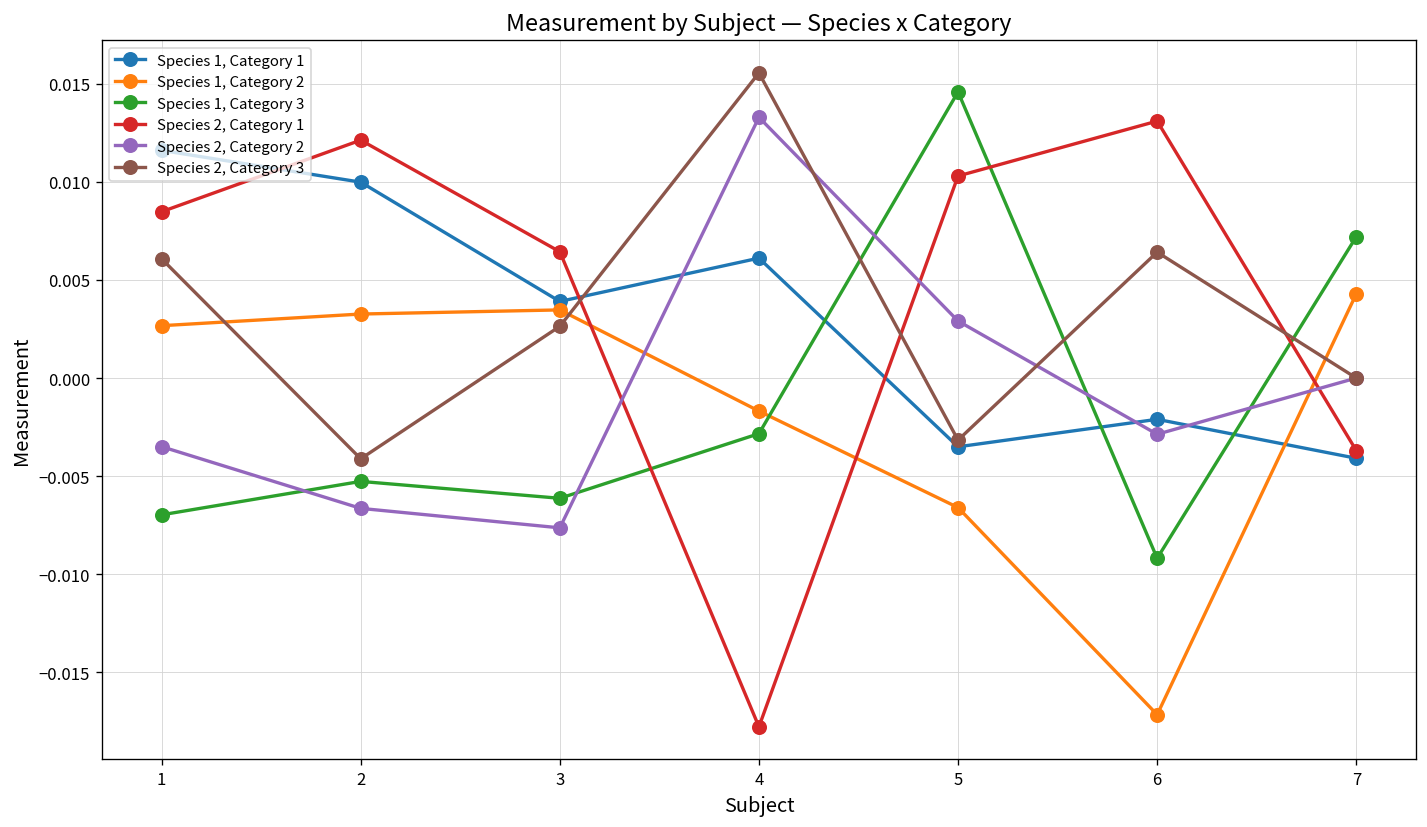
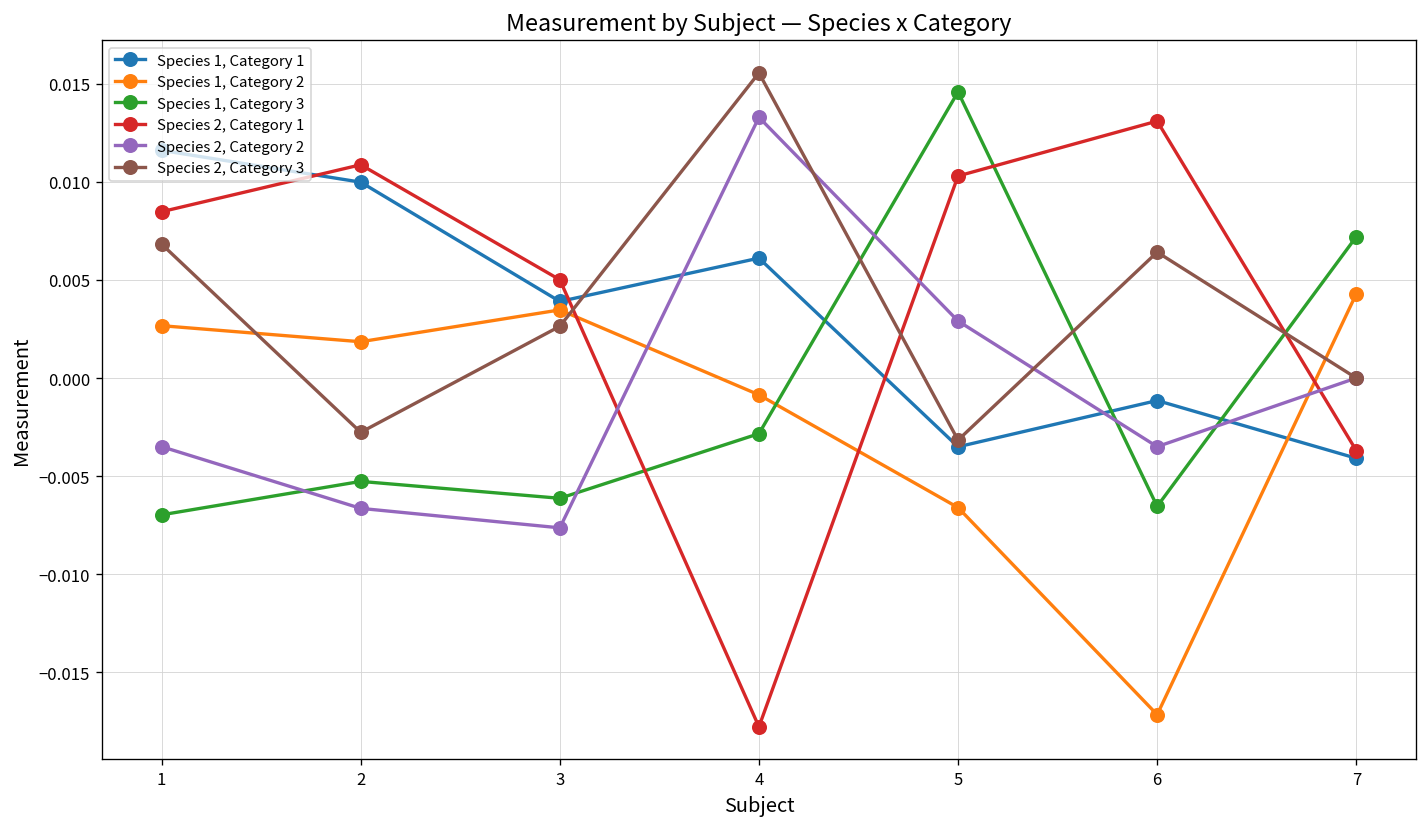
Species 2, Category 3, 1: 0.0061 -> 0.0068
Species 1, Category 2, 2: 0.0033 -> 0.0019
Species 2, Category 1, 2: 0.0121 -> 0.0109
Species 2, Category 3, 2: -0.0041 -> -0.0028
Species 2, Category 1, 3: 0.0064 -> 0.0050
Species 1, Category 2, 4: -0.0017 -> -0.0009
Species 1, Category 1, 6: -0.0021 -> -0.0011
Species 1, Category 3, 6: -0.0092 -> -0.0065
Species 2, Category 2, 6: -0.0029 -> -0.0035
